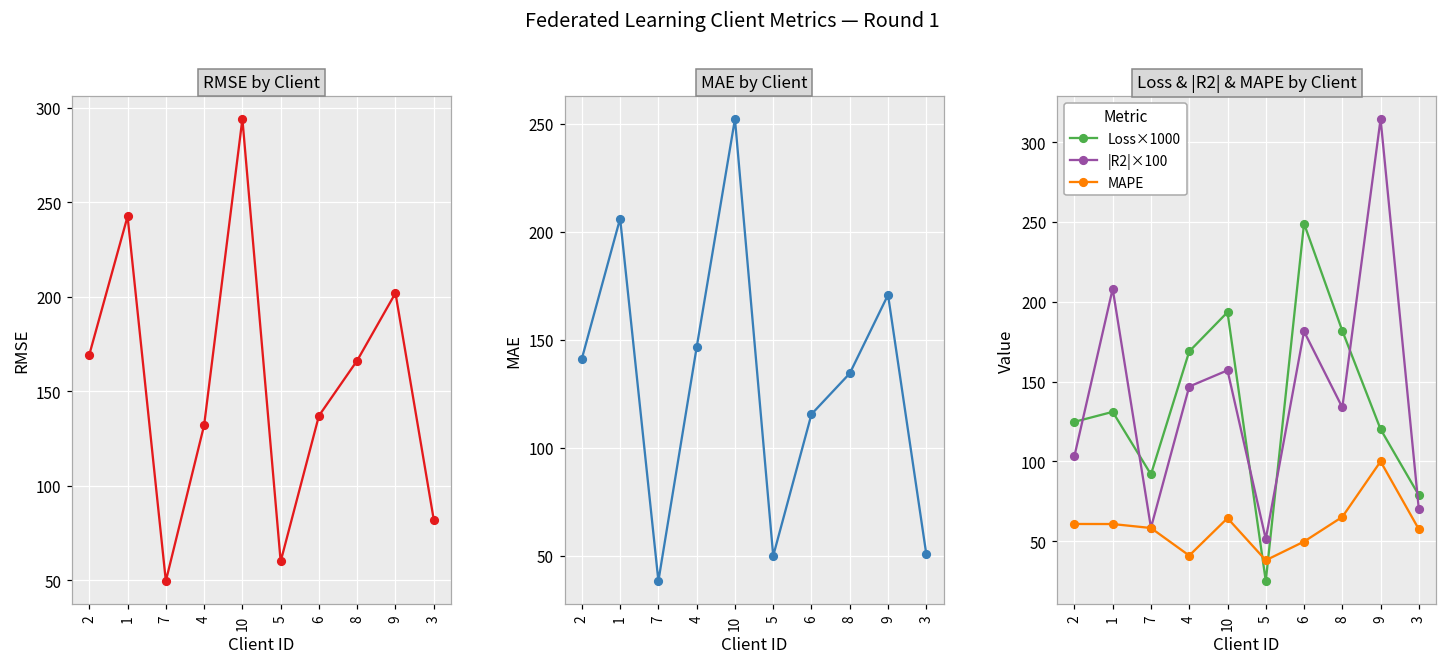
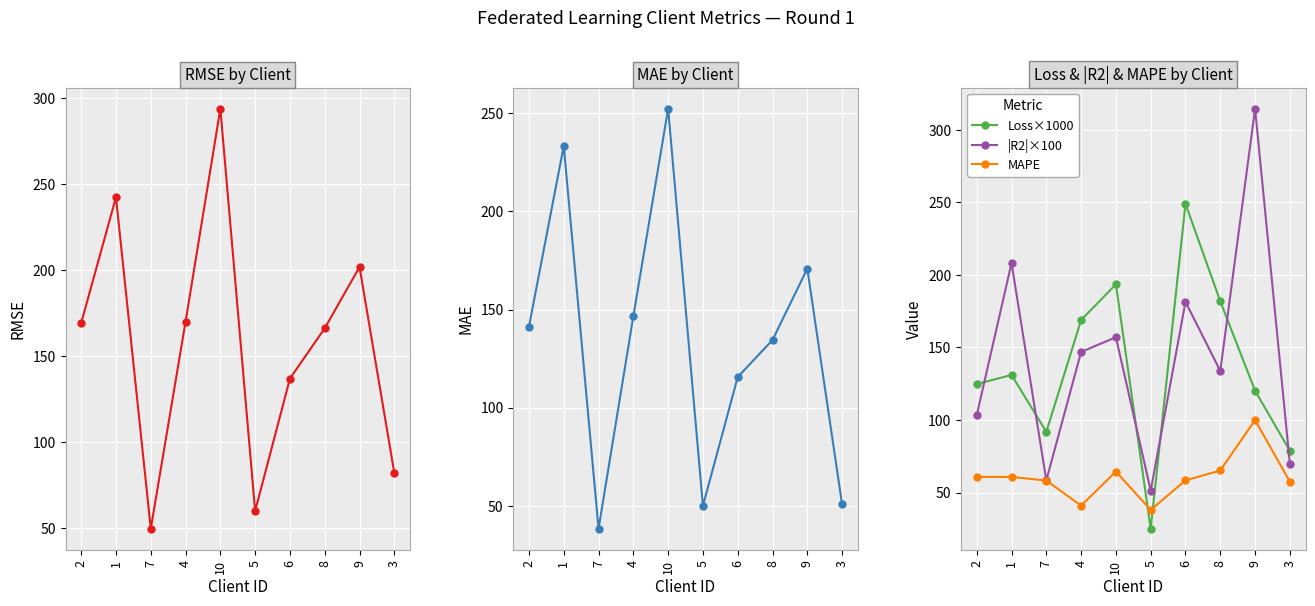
RMSE by Client, 4: 132 -> 170
MAE by Client, 1: 206 -> 233
Loss & |R2| & MAPE by Client, MAPE, 6: 50 -> 58
